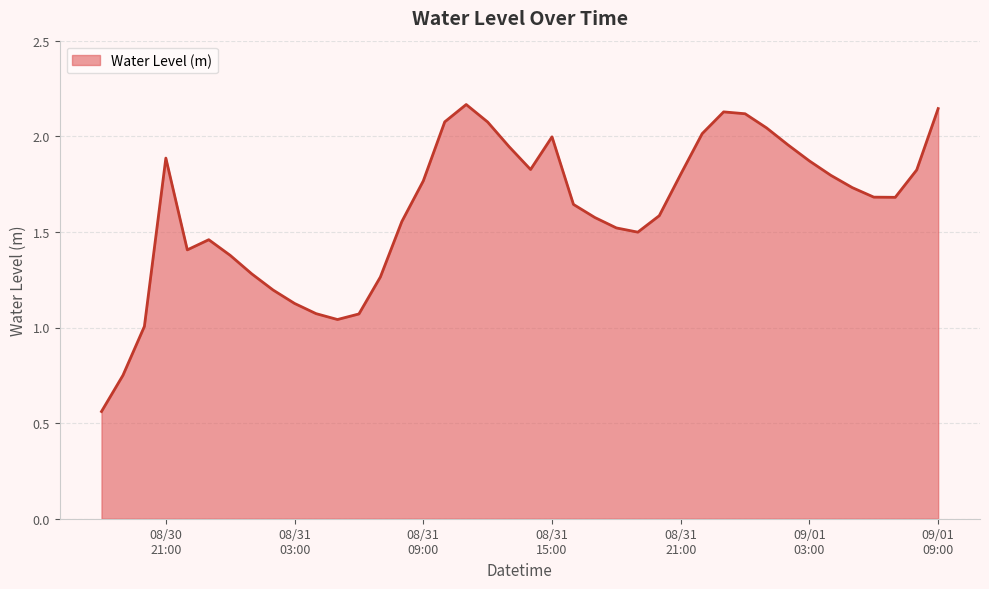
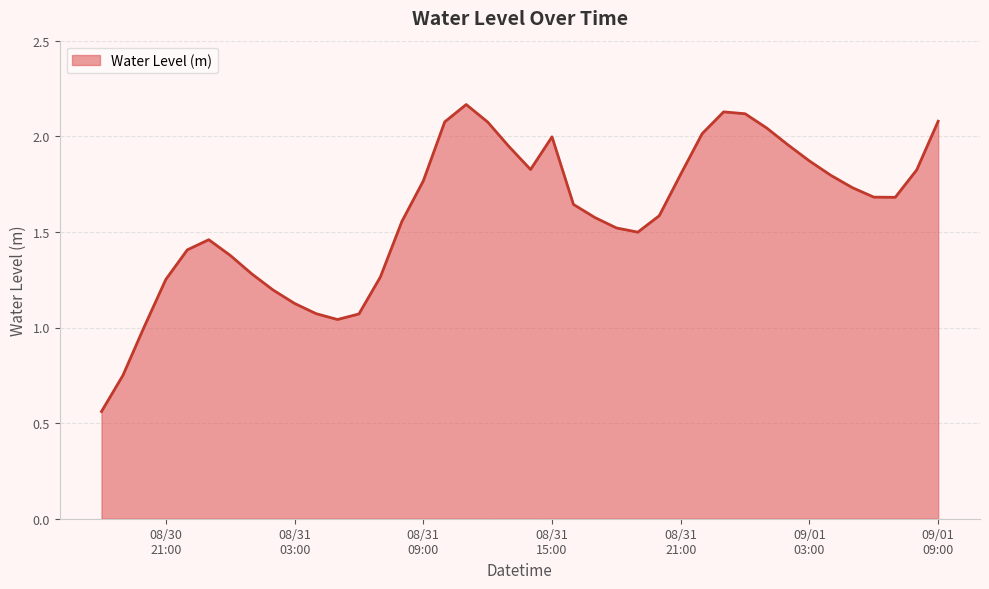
08/30 21:00: 1.89 -> 1.25
09/01 09:00: 2.14 -> 2.08
